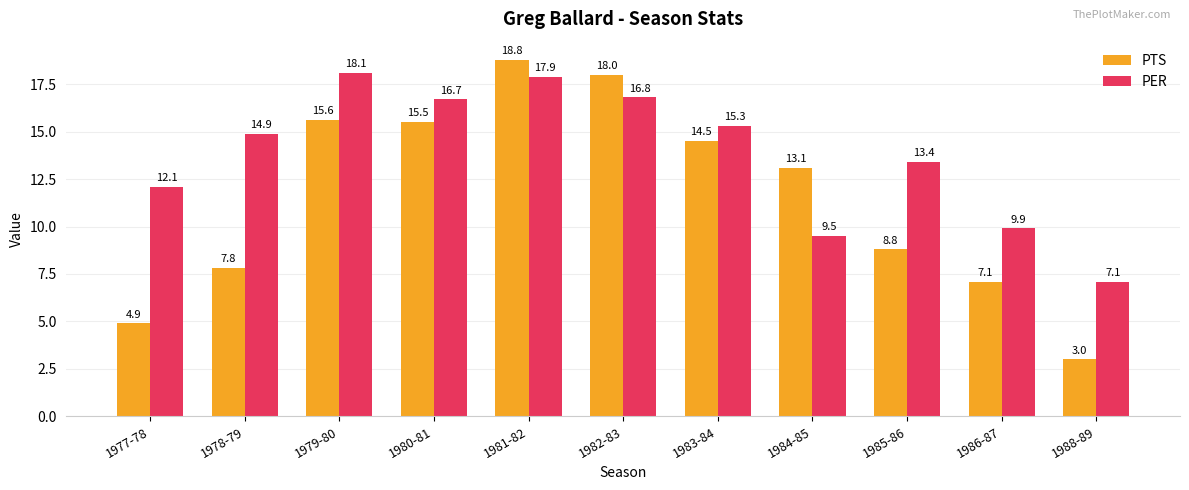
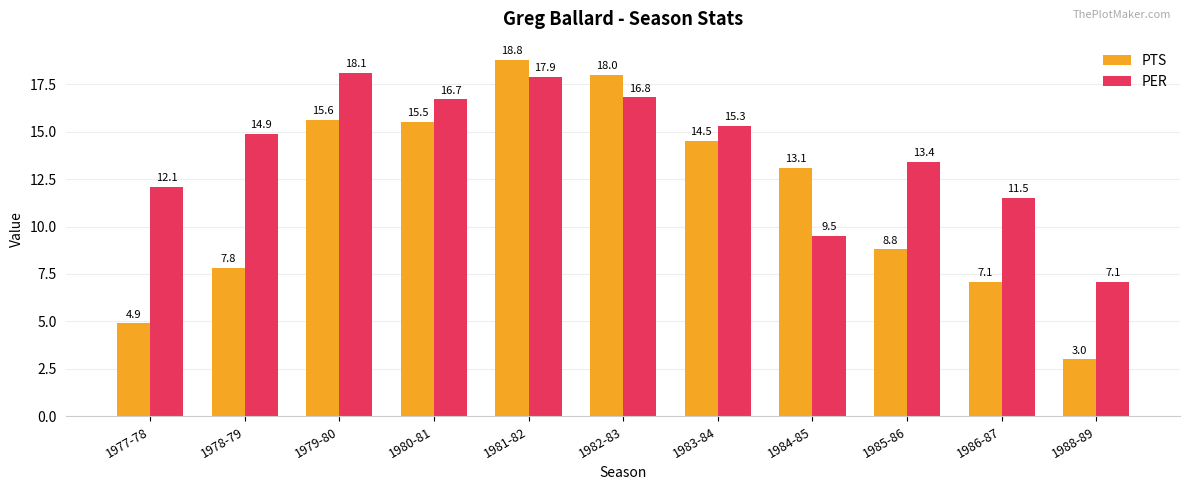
PER, 1986-87: 9.9 -> 11.5
